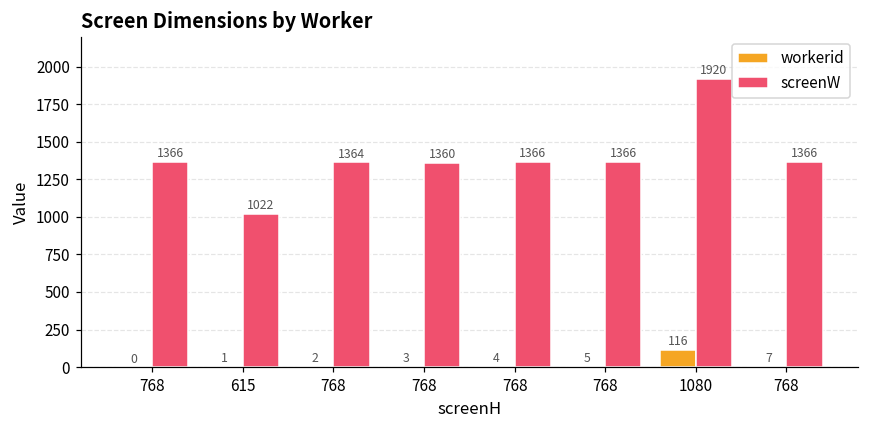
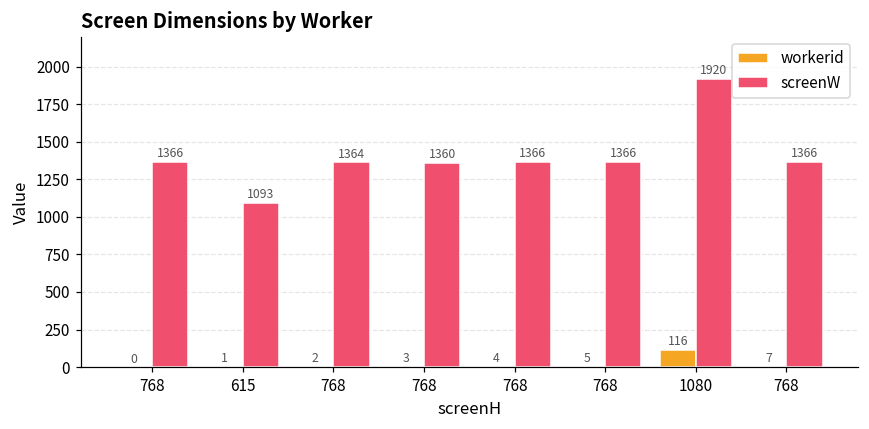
screenW, 615: 1022 -> 1093
